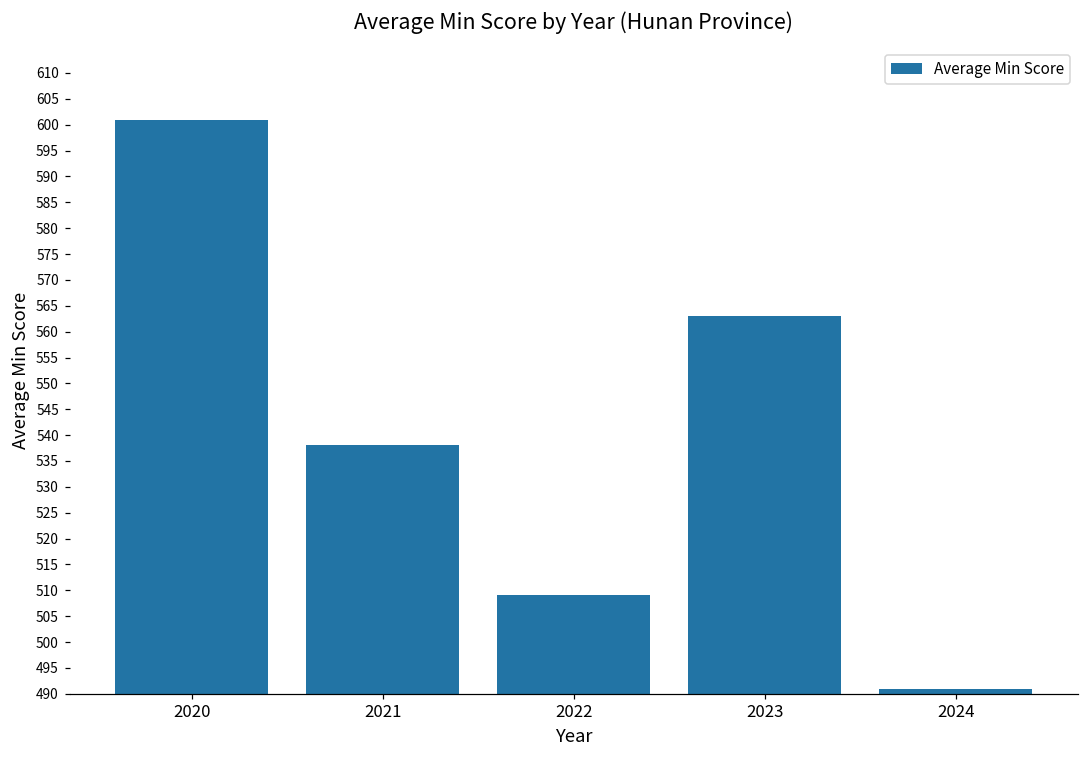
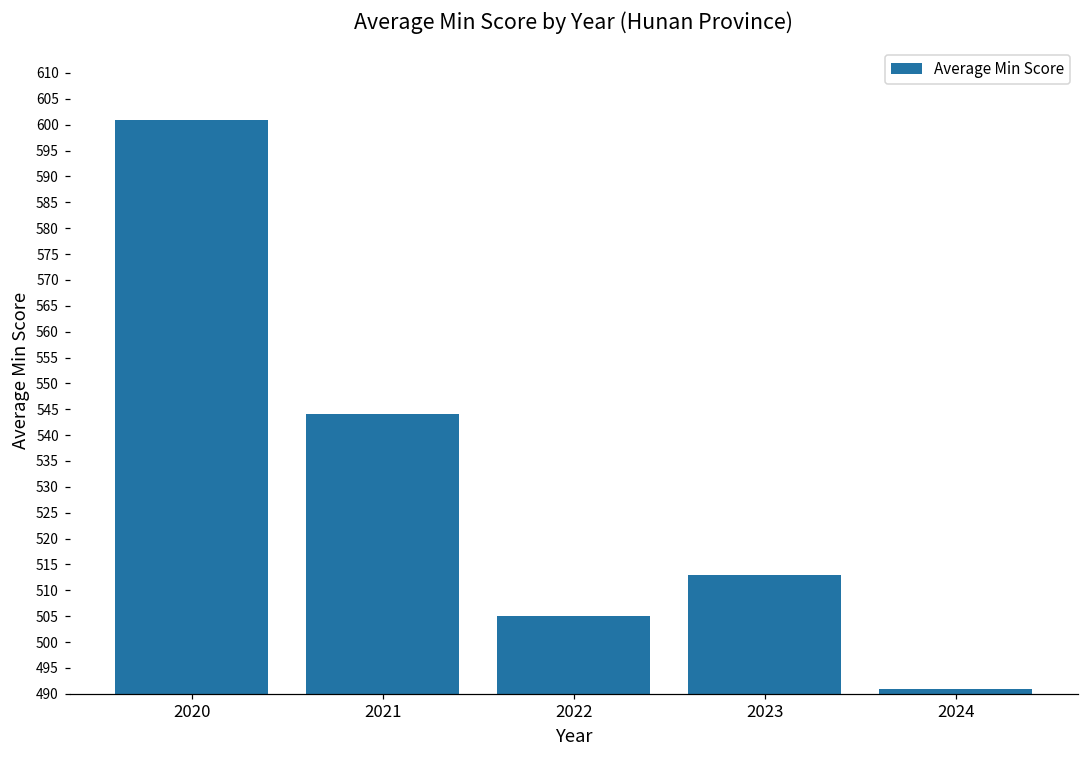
2021: 538 -> 544
2022: 509 -> 505
2023: 563 -> 513
